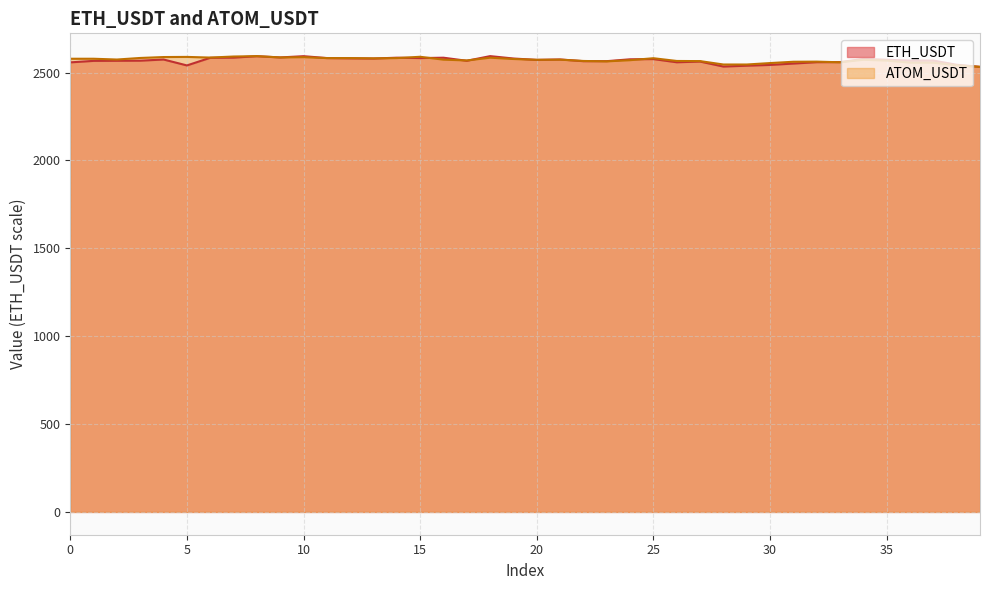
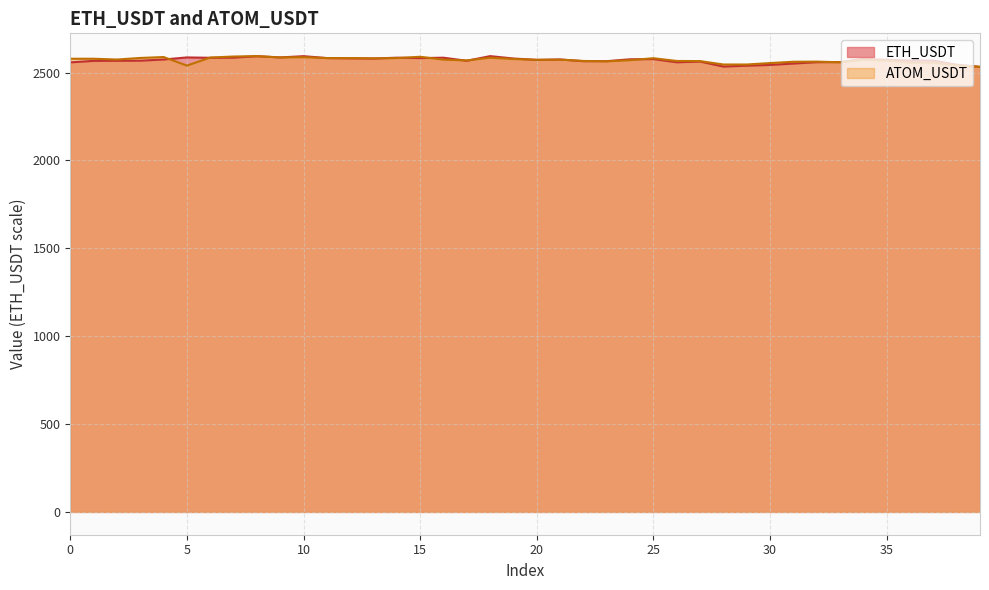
ETH_USDT, 5: 2540 -> 2590
ATOM_USDT, 5: 2590 -> 2540
